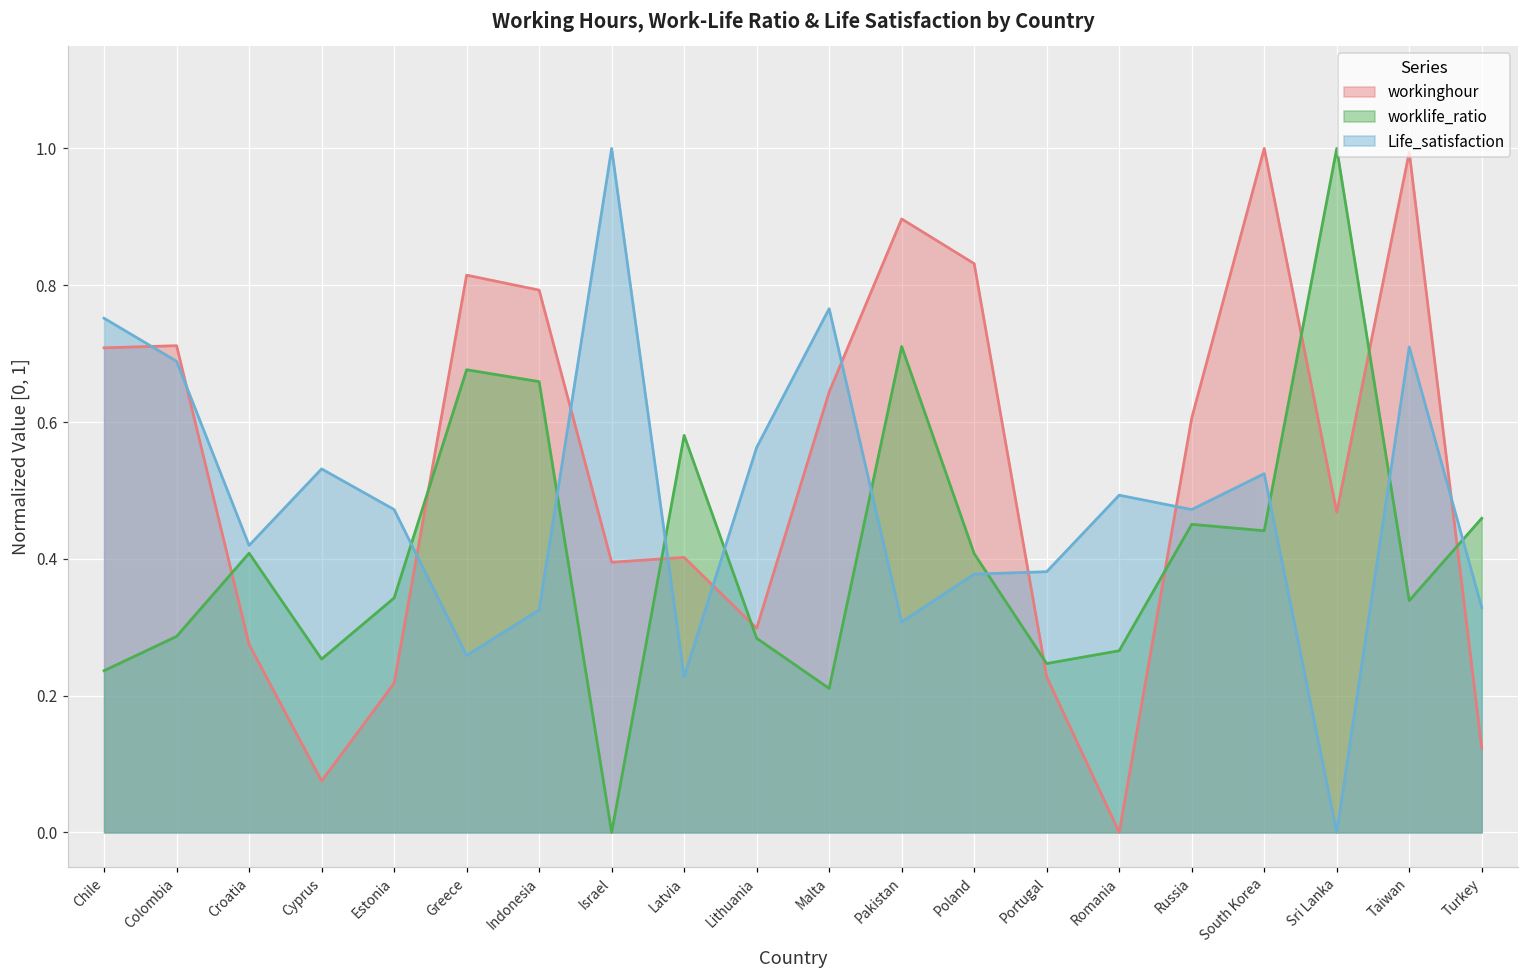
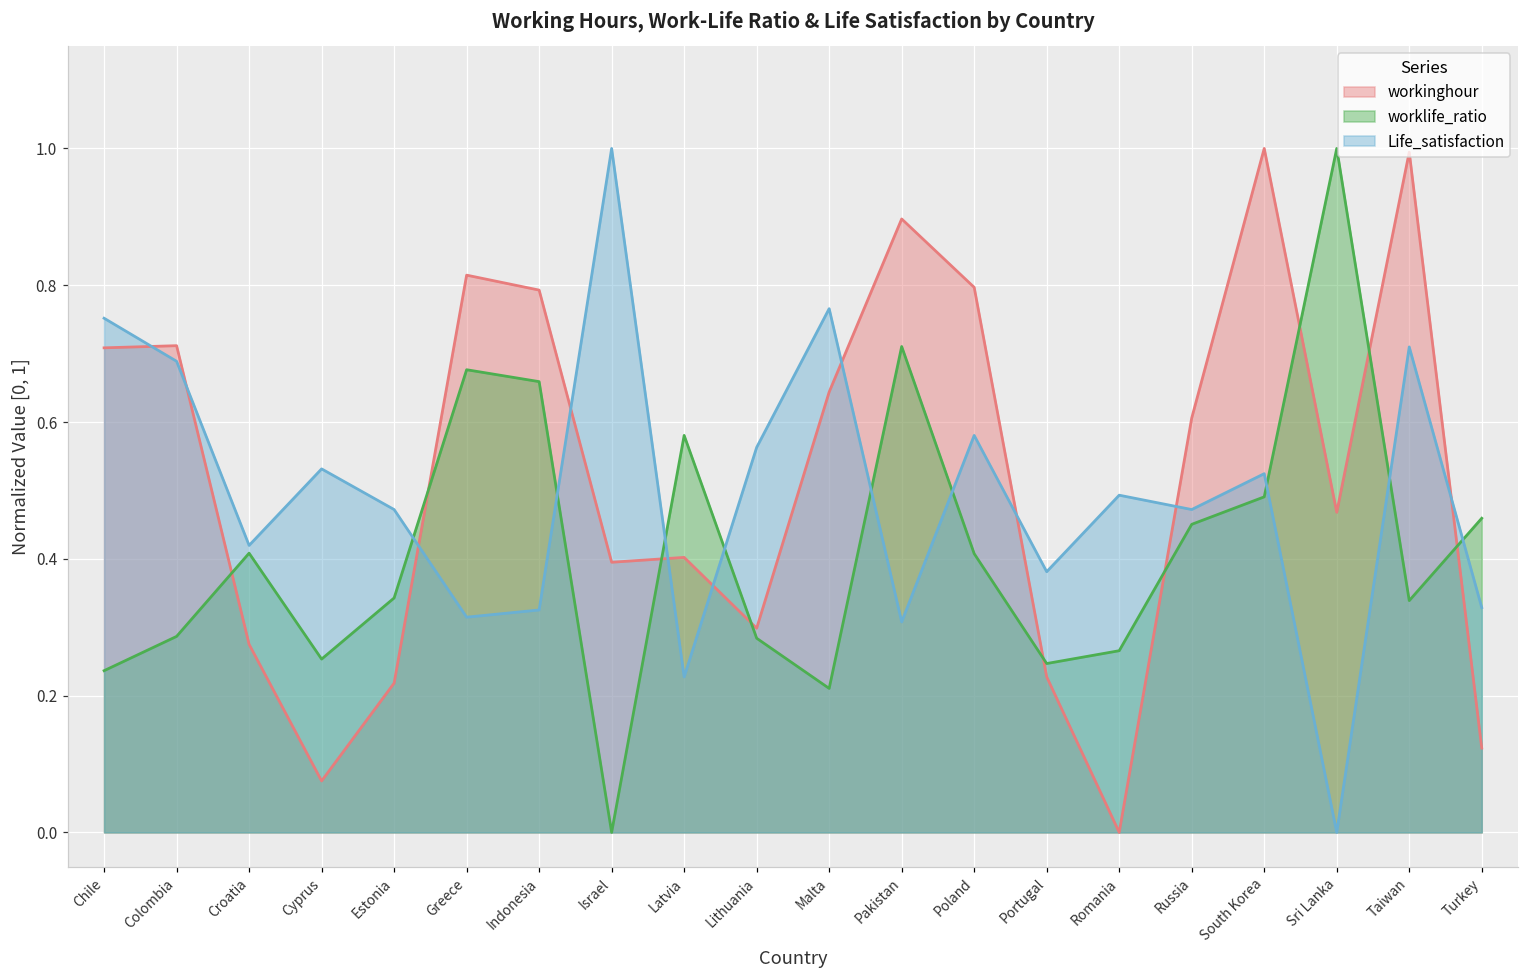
Life_satisfaction, Greece: 0.26 -> 0.31
workinghour, Poland: 0.83 -> 0.80
Life_satisfaction, Poland: 0.38 -> 0.58
worklife_ratio, South Korea: 0.44 -> 0.49
